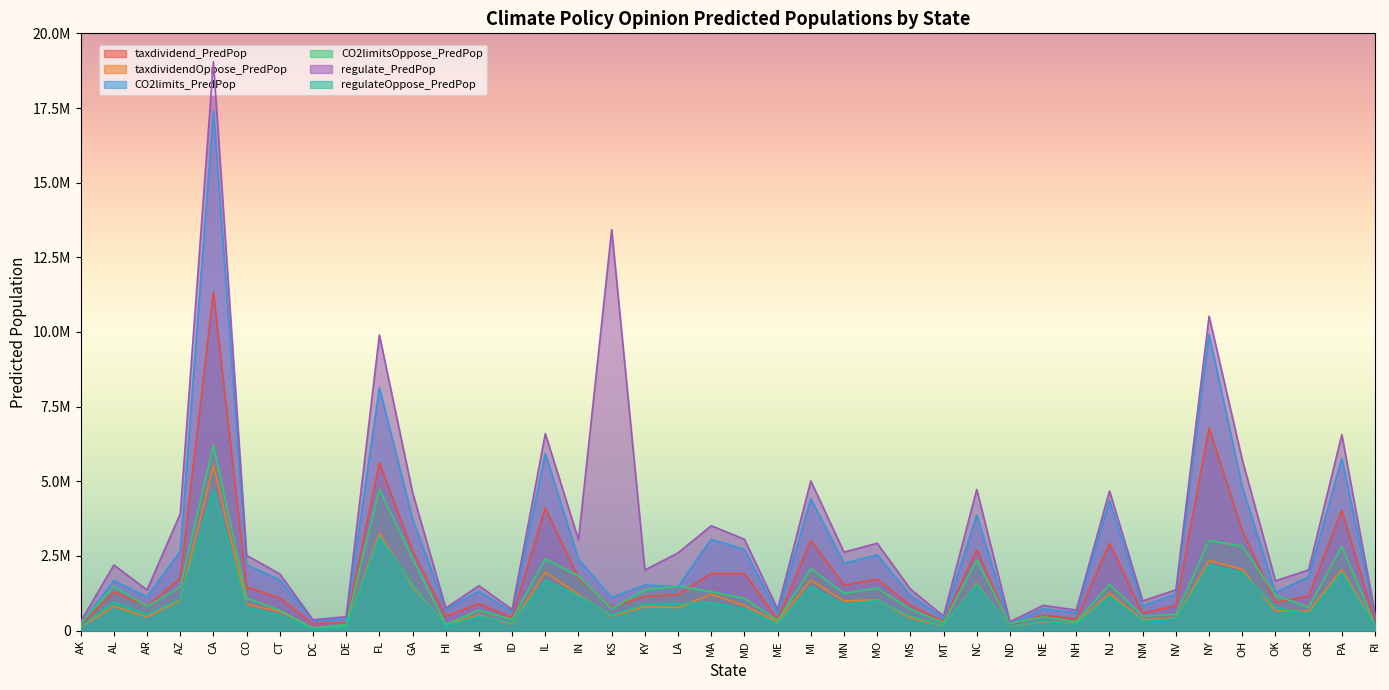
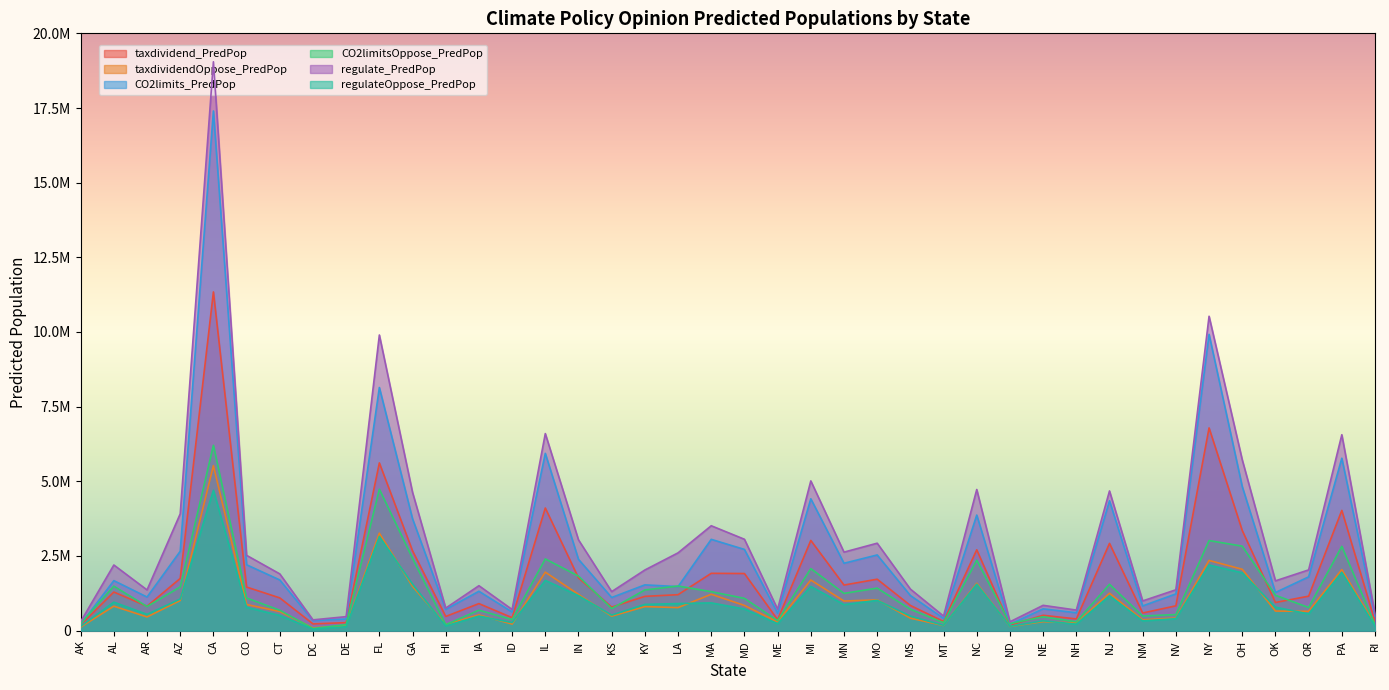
regulate_PredPop, KS: 13400000 -> 1300000
